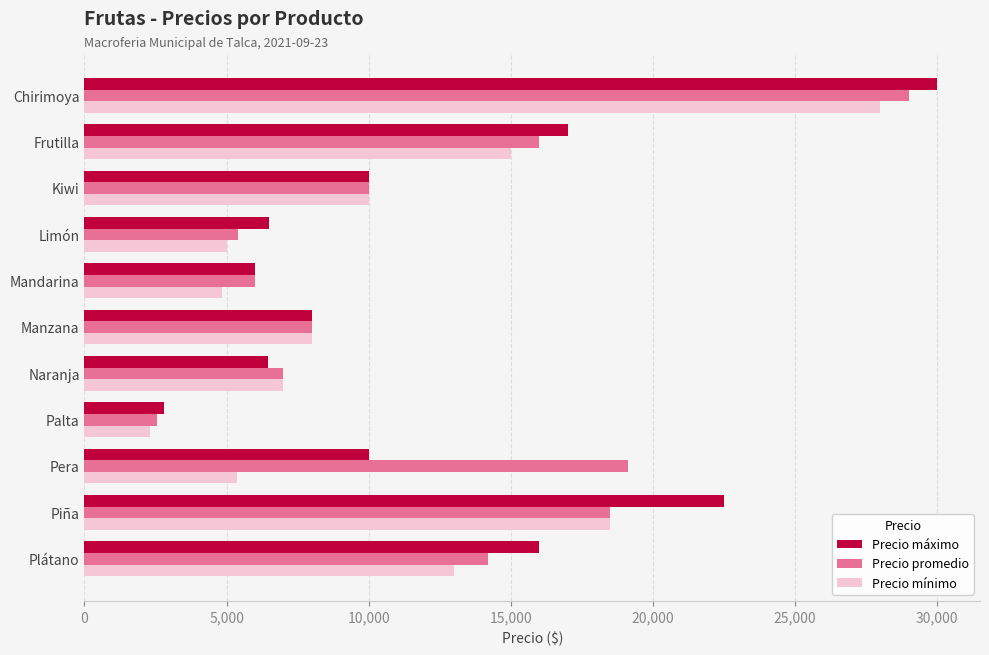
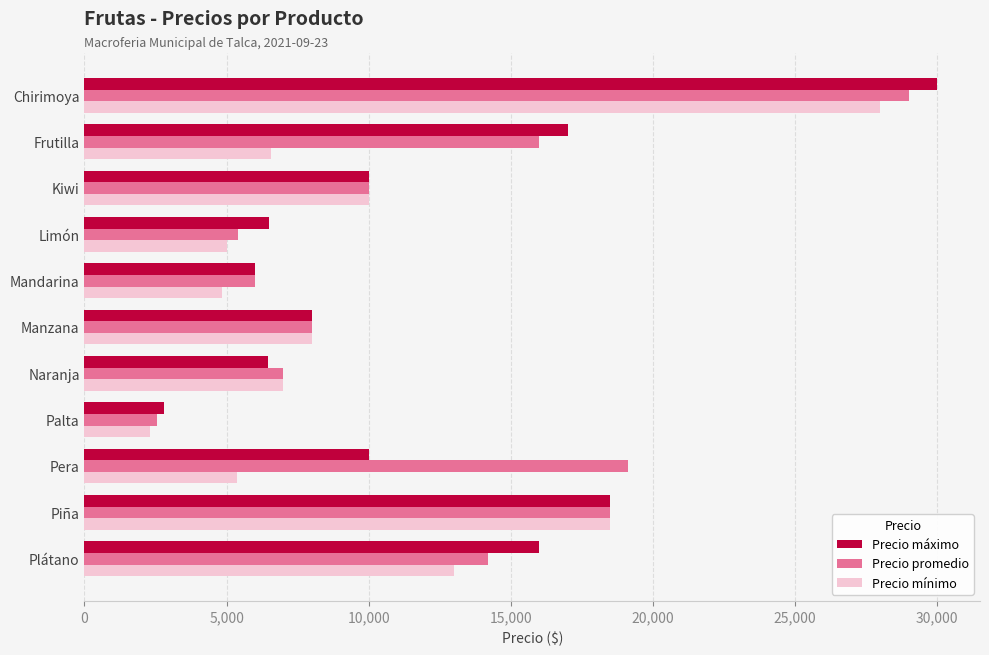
Precio mínimo, Frutilla: 15,000 -> 6,500
Precio máximo, Piña: 22,500 -> 18,500
